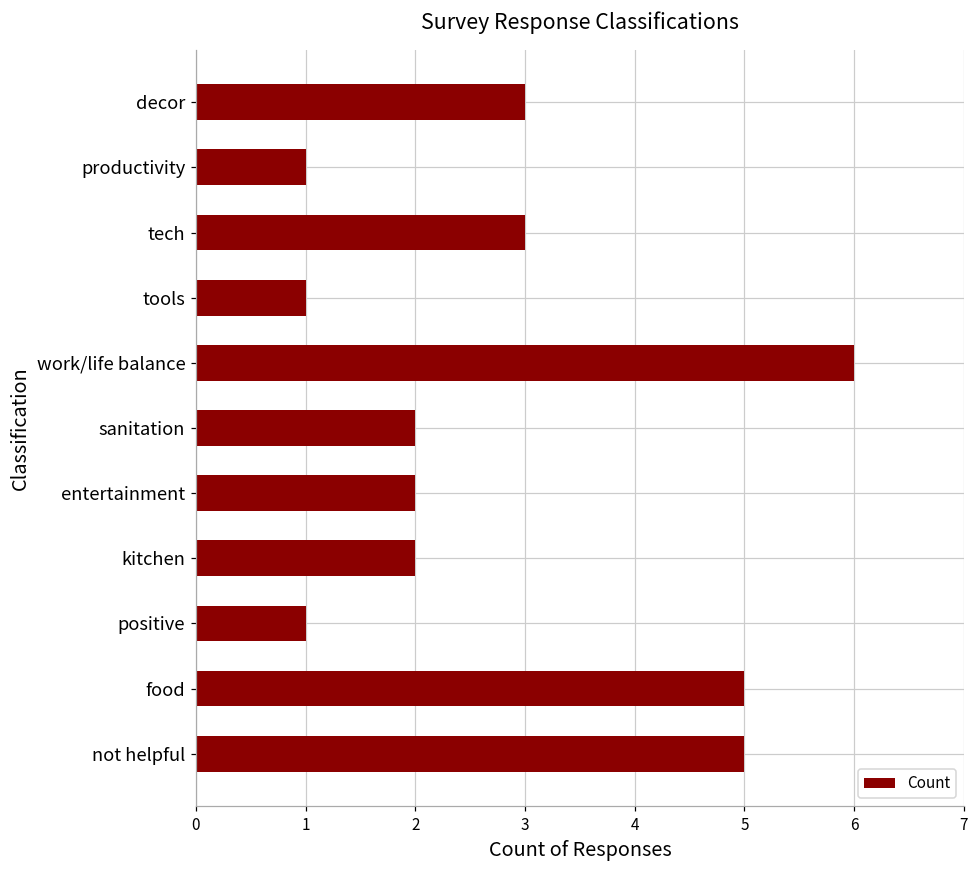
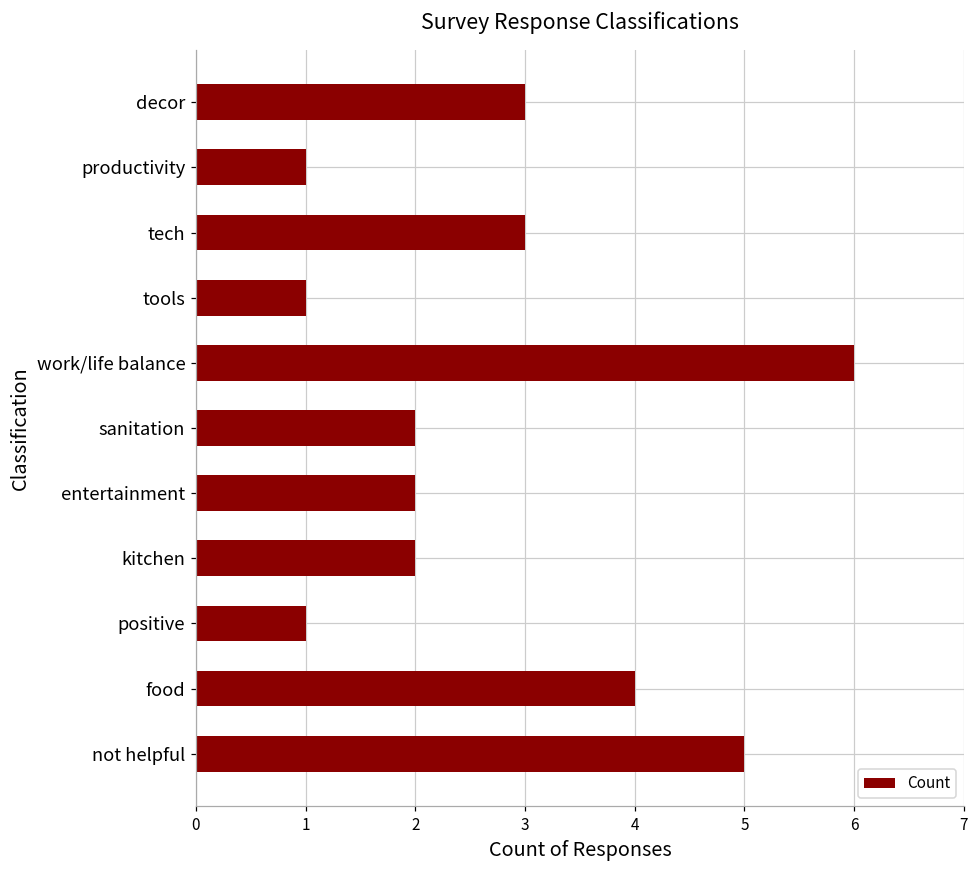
food: 5 -> 4
